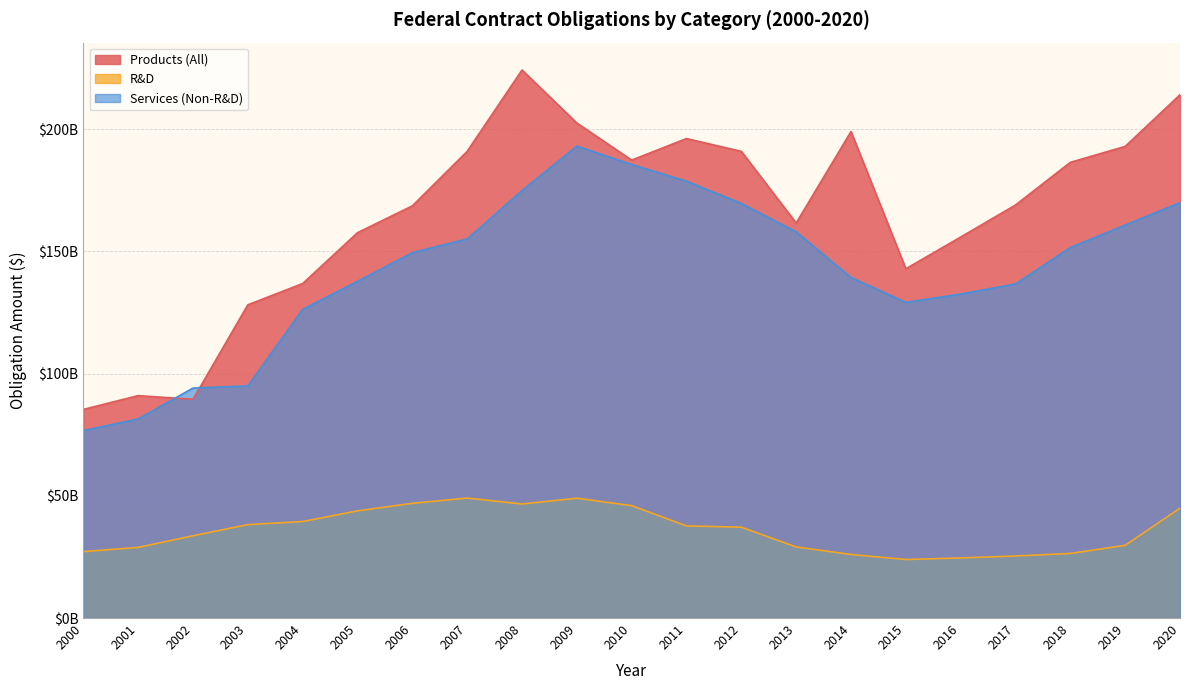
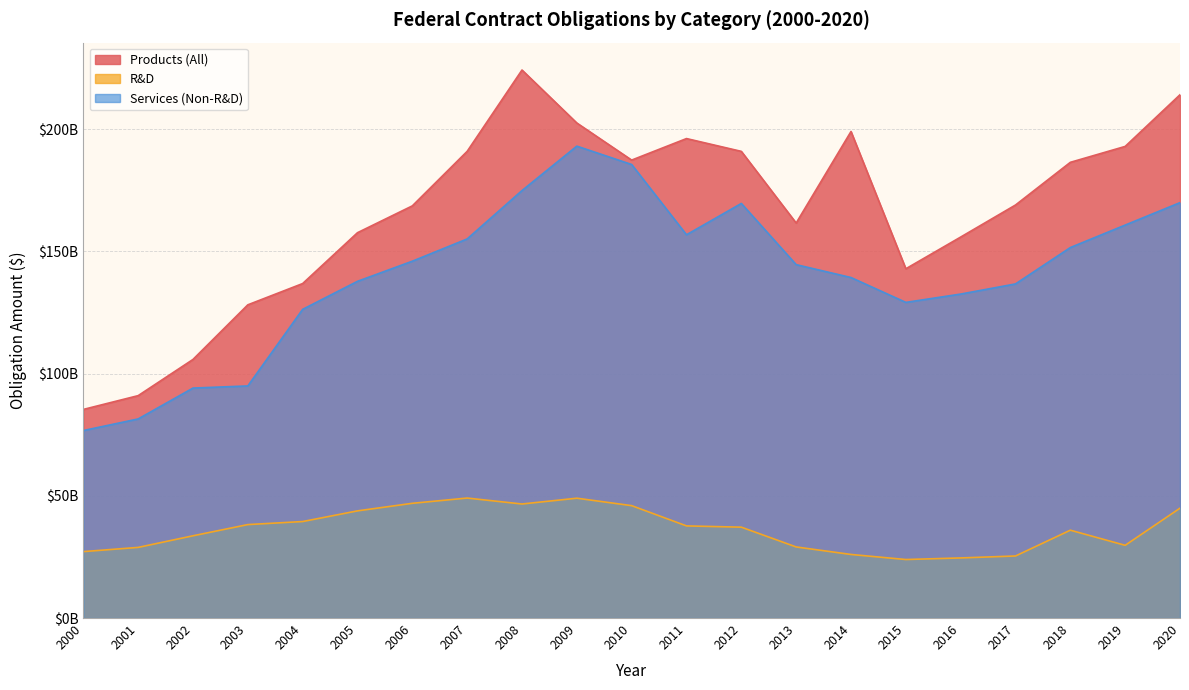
Products (All), 2002: $90000000000 -> $106000000000
Services (Non-R&D), 2006: $150000000000 -> $146000000000
Services (Non-R&D), 2011: $179000000000 -> $157000000000
Services (Non-R&D), 2013: $158000000000 -> $145000000000
R&D, 2018: $26000000000 -> $36000000000
